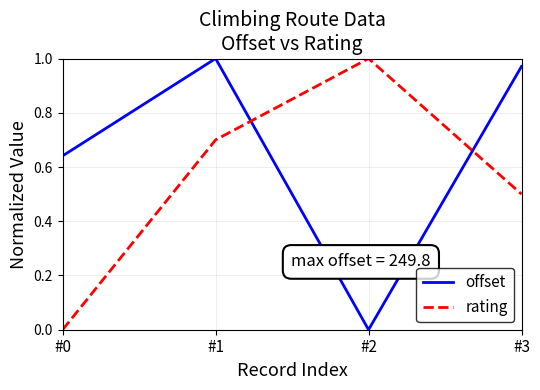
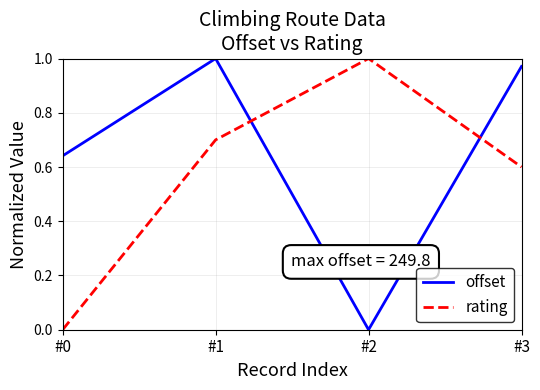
rating, #3: 0.50 -> 0.60
